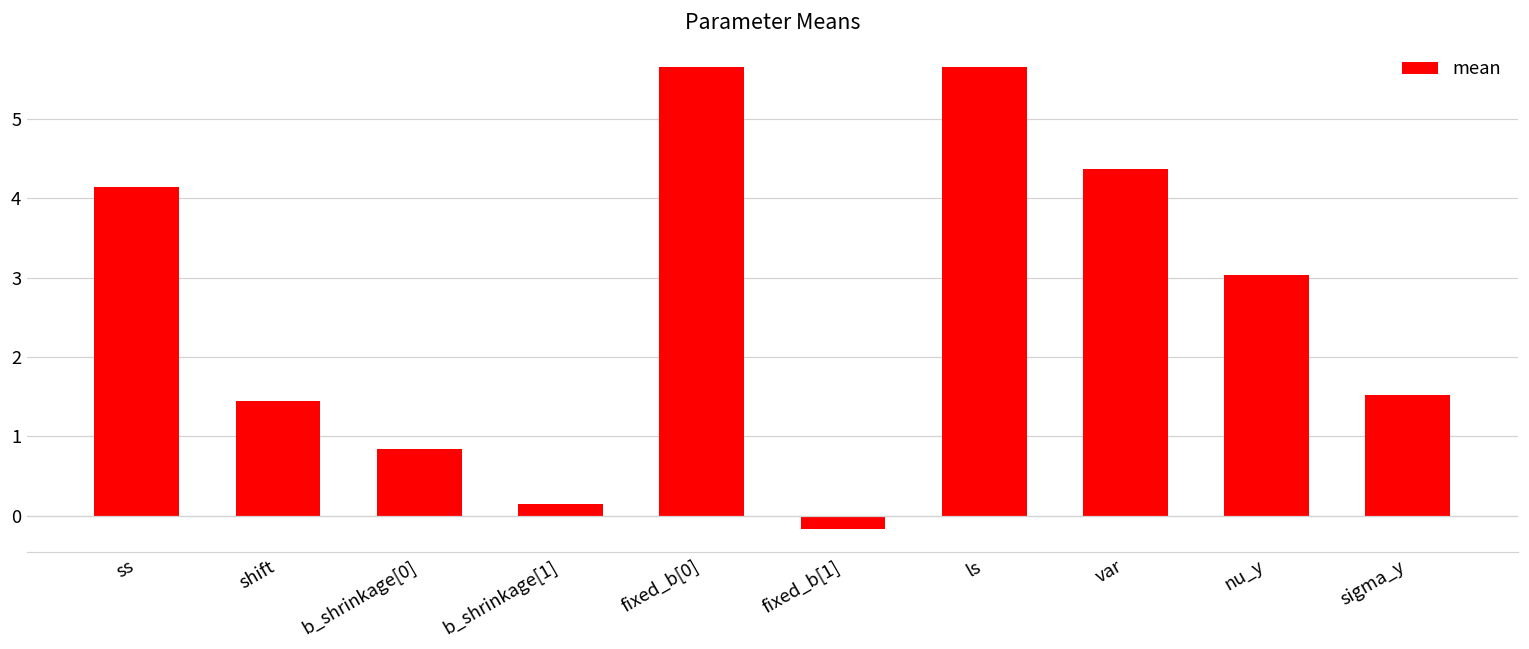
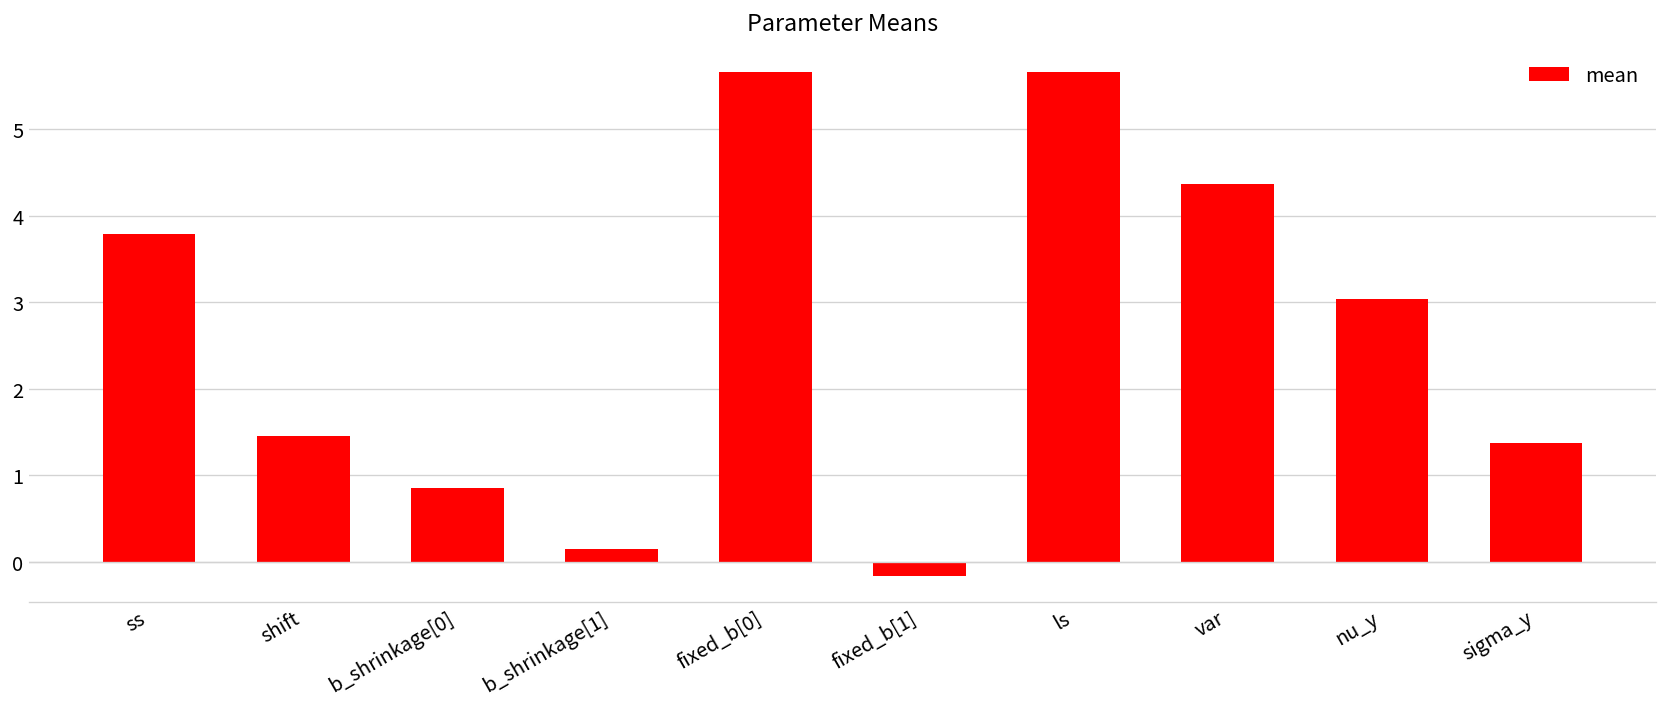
ss: 4.1 -> 3.8
sigma_y: 1.5 -> 1.4
